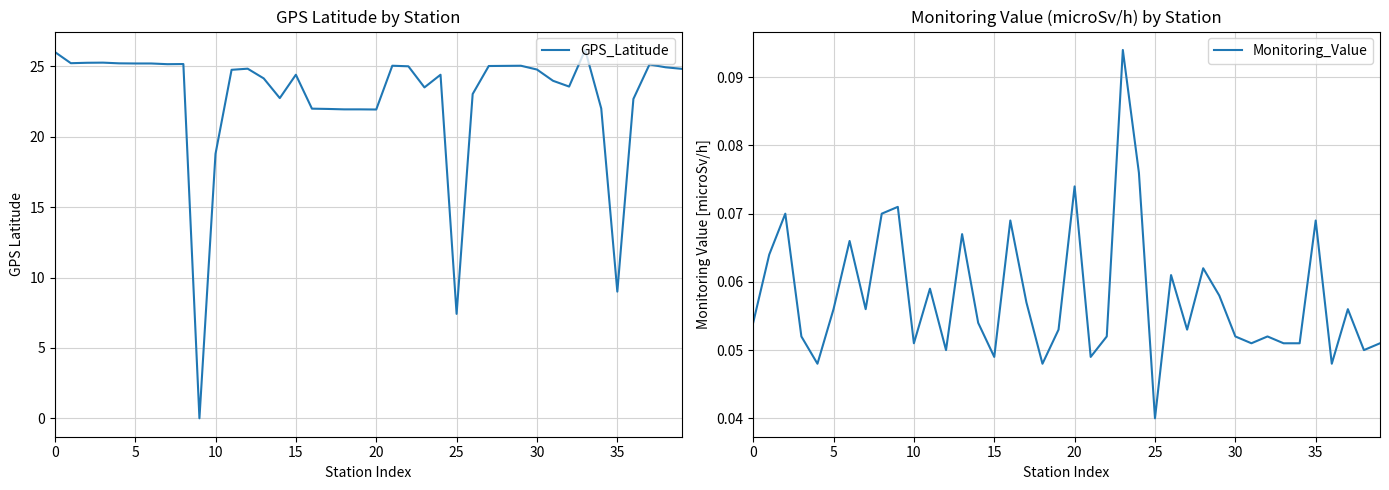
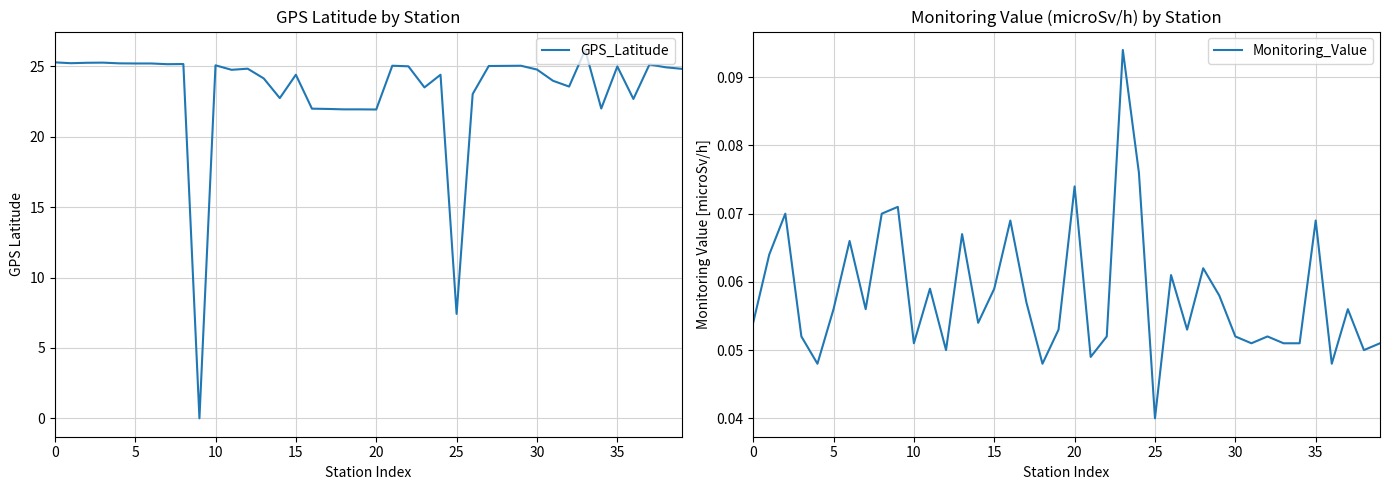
GPS Latitude by Station, 0: 26.0 -> 25.3
GPS Latitude by Station, 10: 18.8 -> 25.1
GPS Latitude by Station, 35: 9 -> 25
Monitoring Value (microSv/h) by Station, 15: 0.049 -> 0.059
